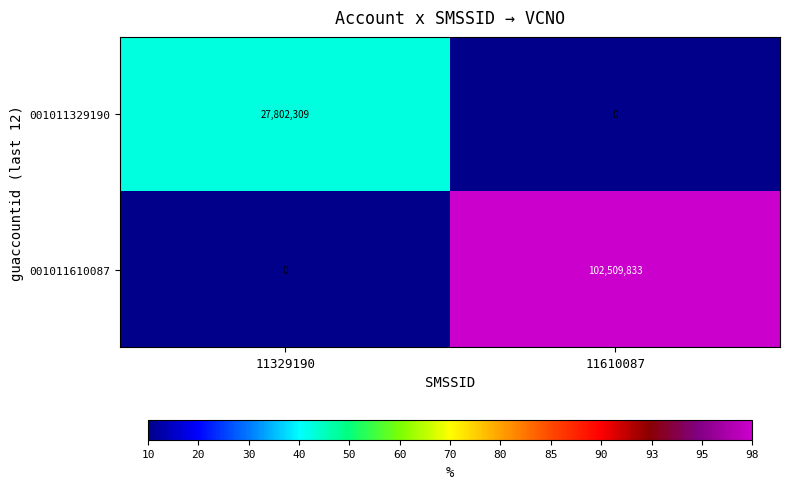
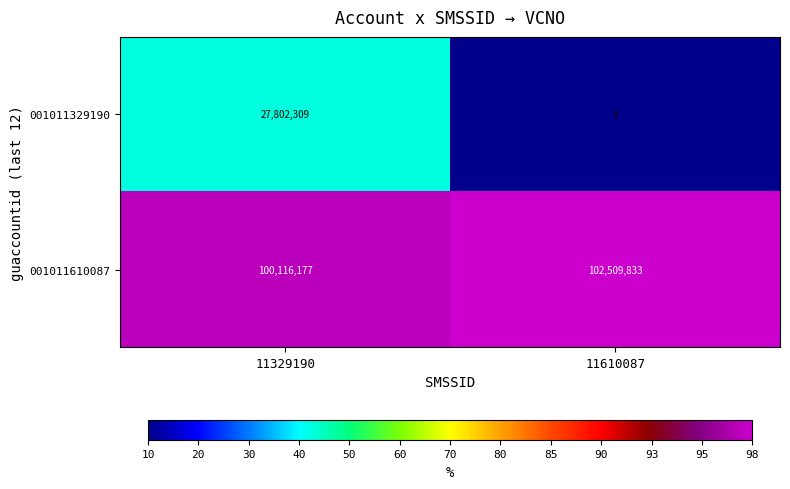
001011610087, 11329190: 0 -> 100,116,177
